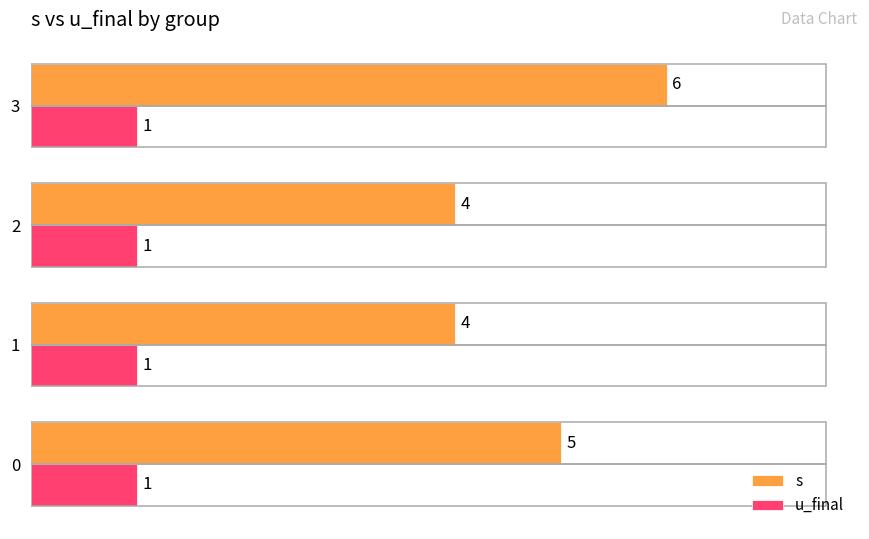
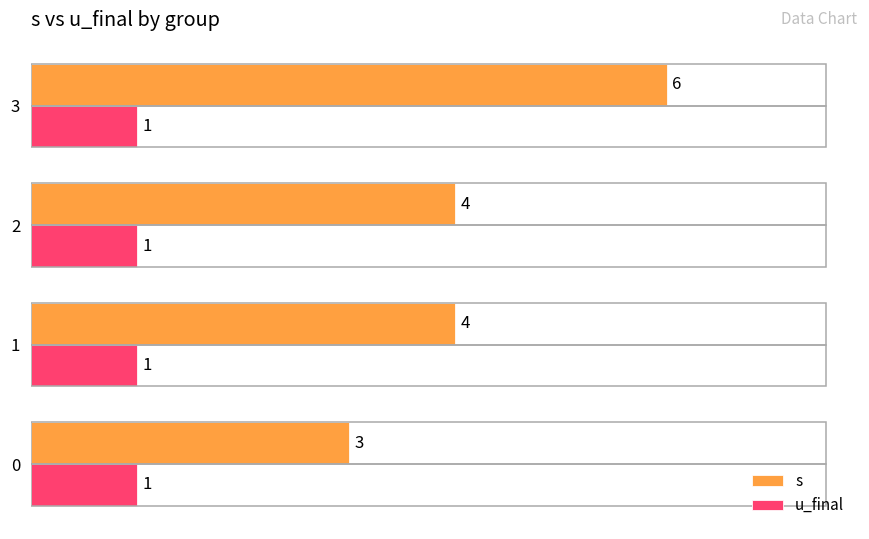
s, 0: 5 -> 3
